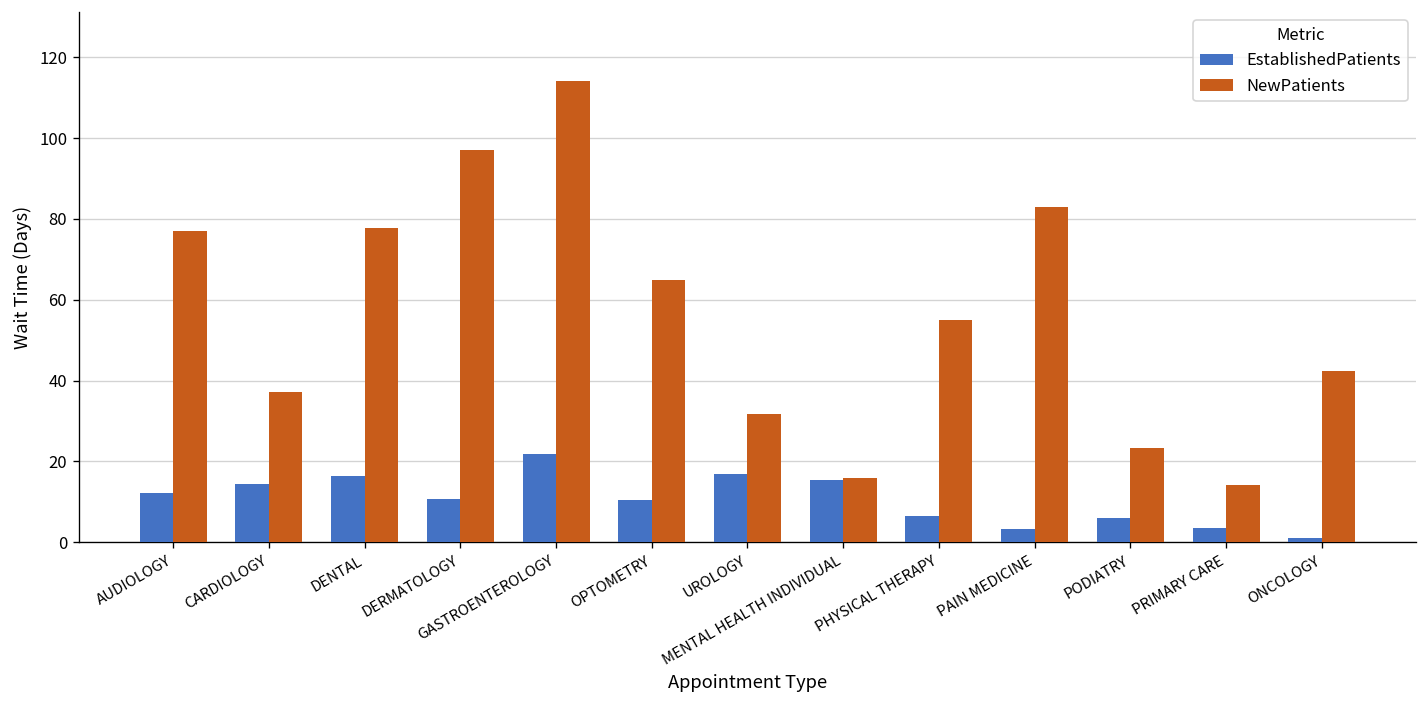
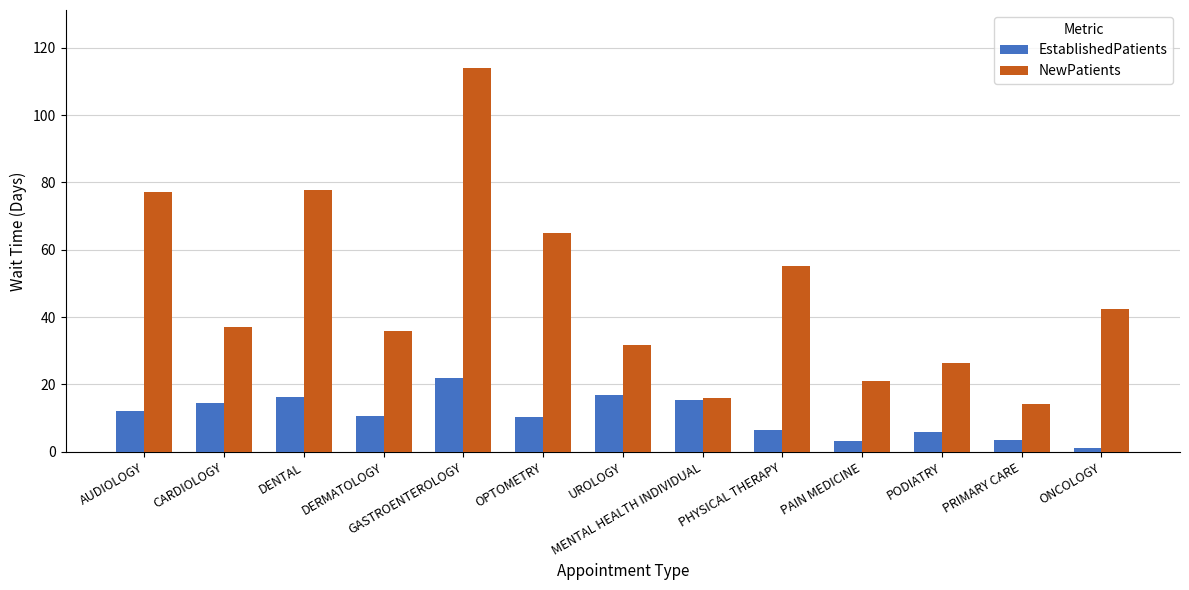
NewPatients, DERMATOLOGY: 97 -> 36
NewPatients, PAIN MEDICINE: 83 -> 21
NewPatients, PODIATRY: 23 -> 27
